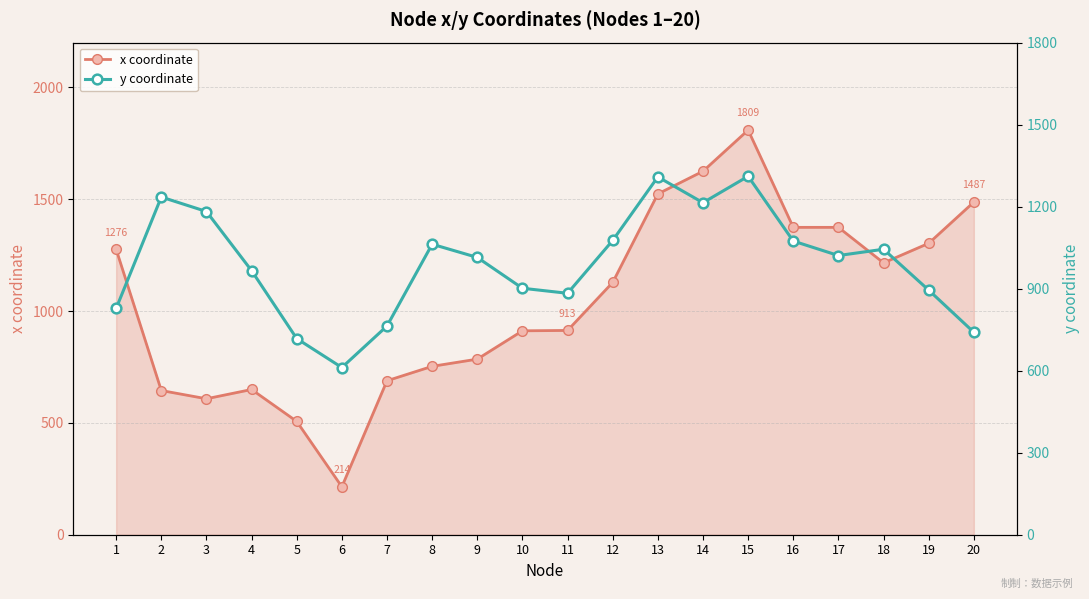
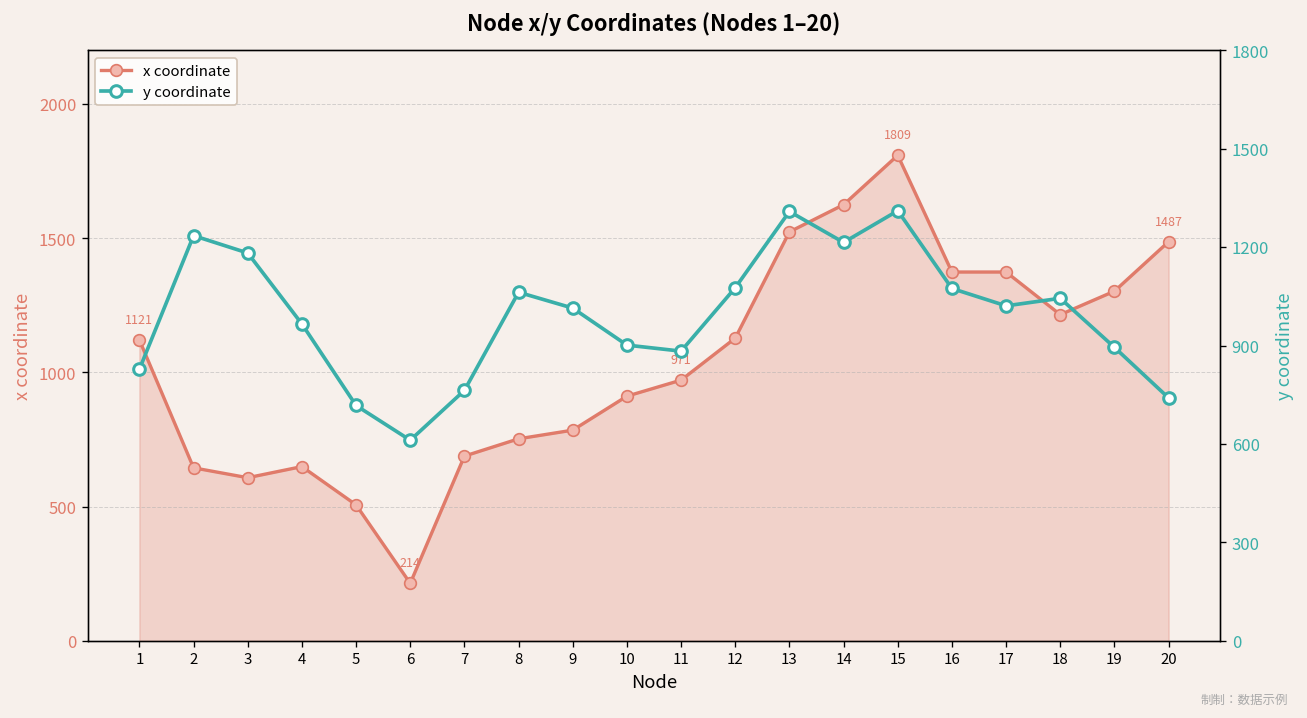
x coordinate, 1: 1276 -> 1121
x coordinate, 11: 913 -> 971
